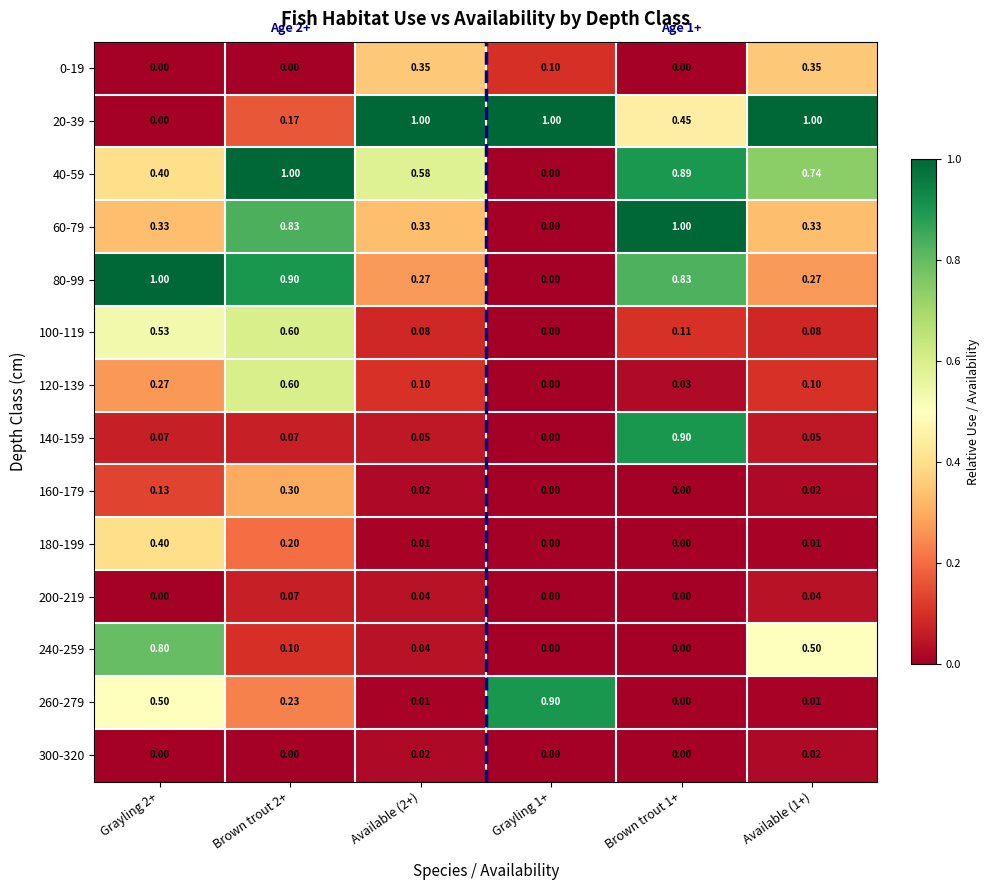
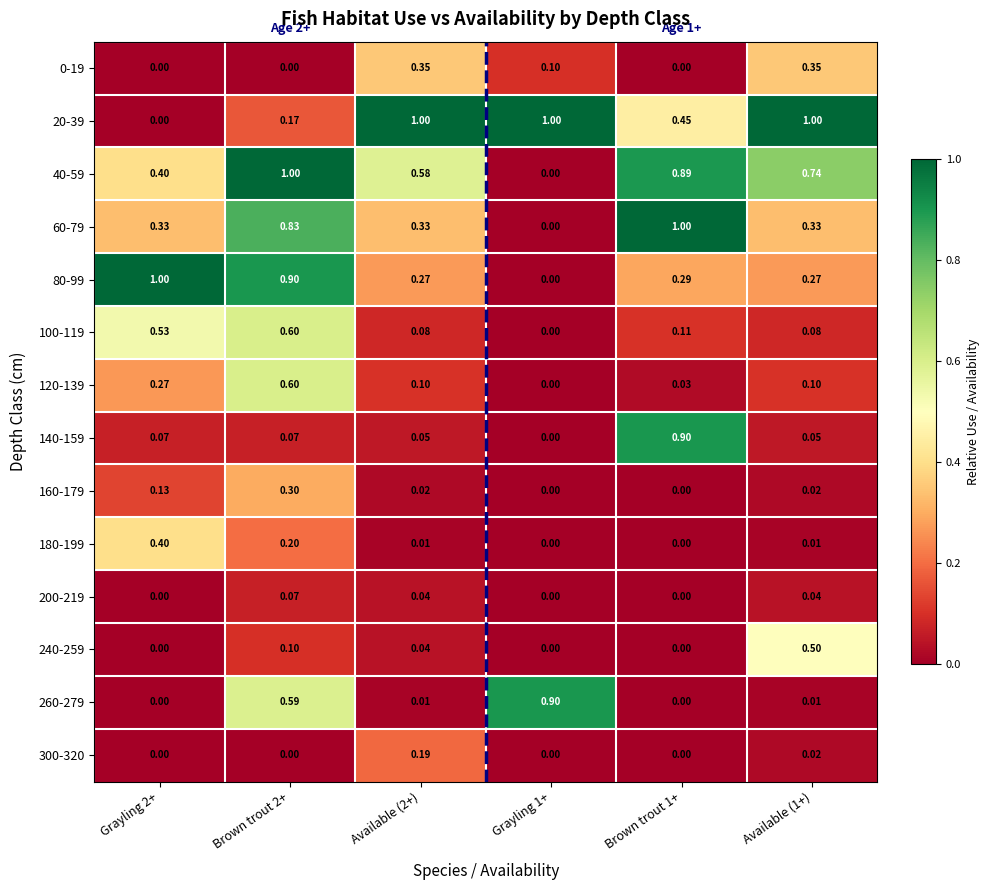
80-99, Brown trout 1+: 0.83 -> 0.29
240-259, Grayling 2+: 0.80 -> 0.00
260-279, Grayling 2+: 0.50 -> 0.00
260-279, Brown trout 2+: 0.23 -> 0.59
300-320, Available (2+): 0.02 -> 0.19
